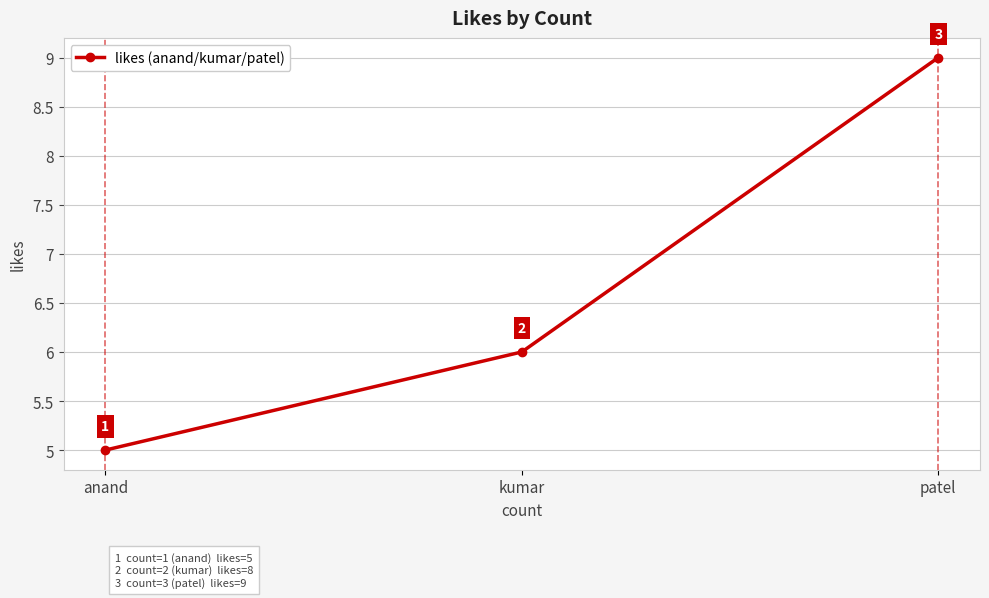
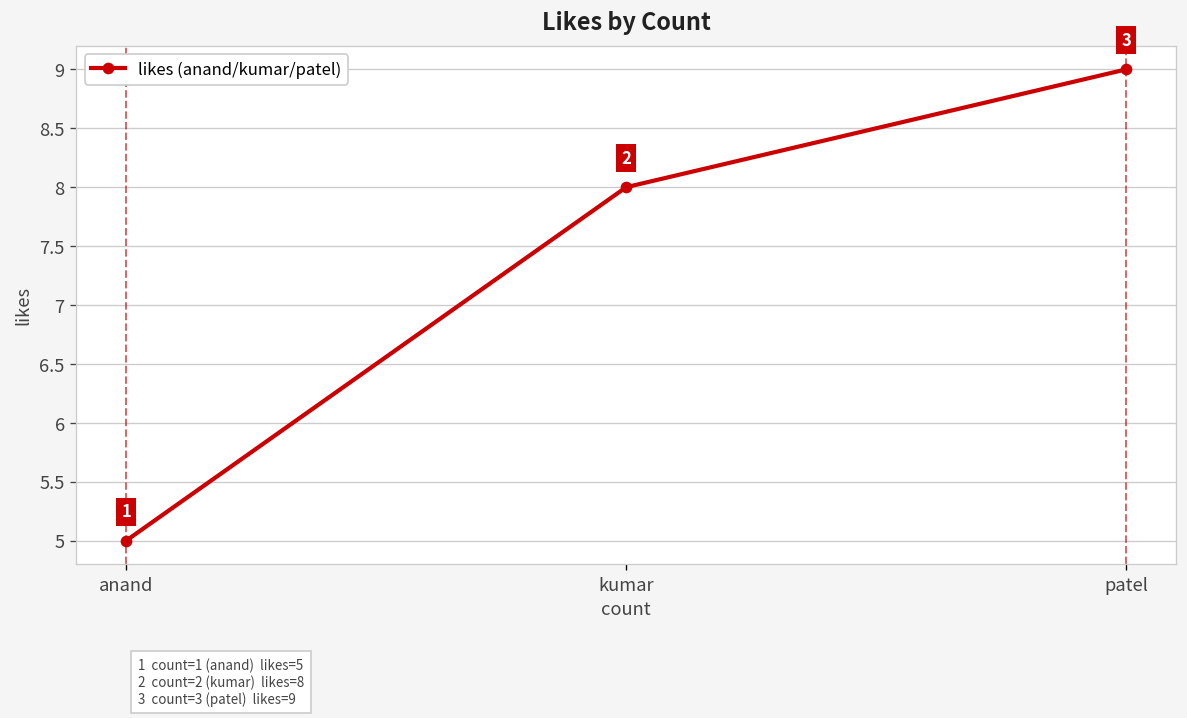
kumar: 6 -> 8
